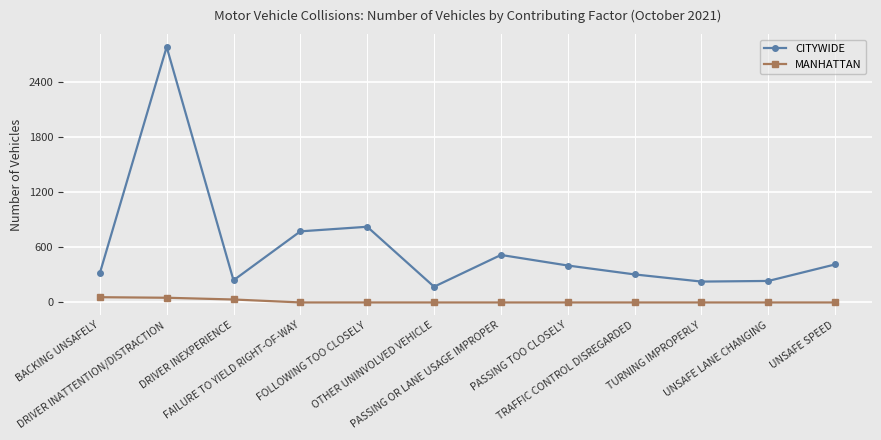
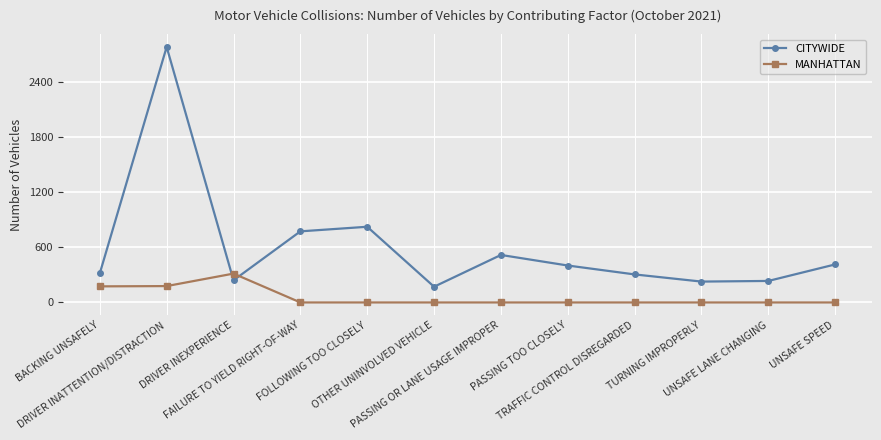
MANHATTAN, BACKING UNSAFELY: 100 -> 200
MANHATTAN, DRIVER INATTENTION/DISTRACTION: 100 -> 200
MANHATTAN, DRIVER INEXPERIENCE: 0 -> 300
